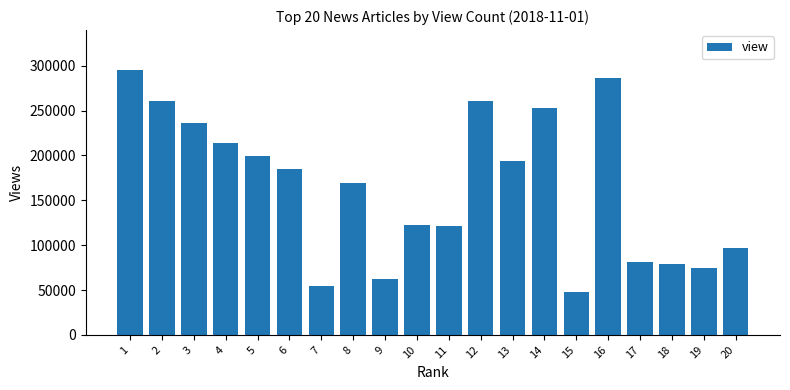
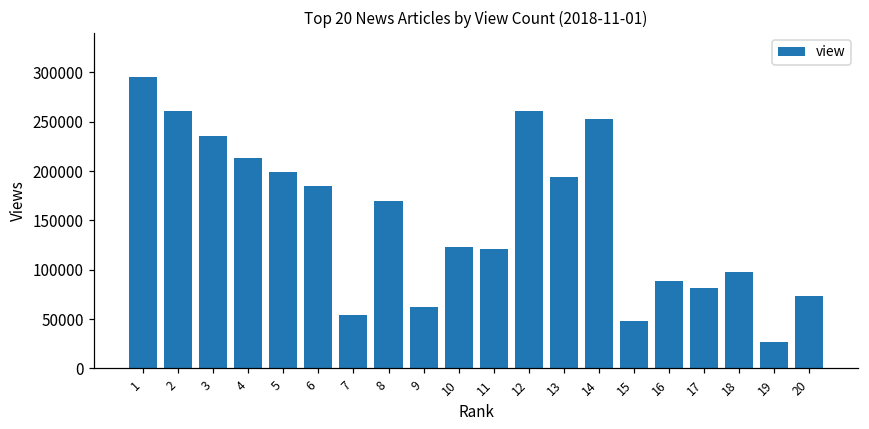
16: 290000 -> 90000
18: 80000 -> 100000
19: 70000 -> 30000
20: 100000 -> 70000
